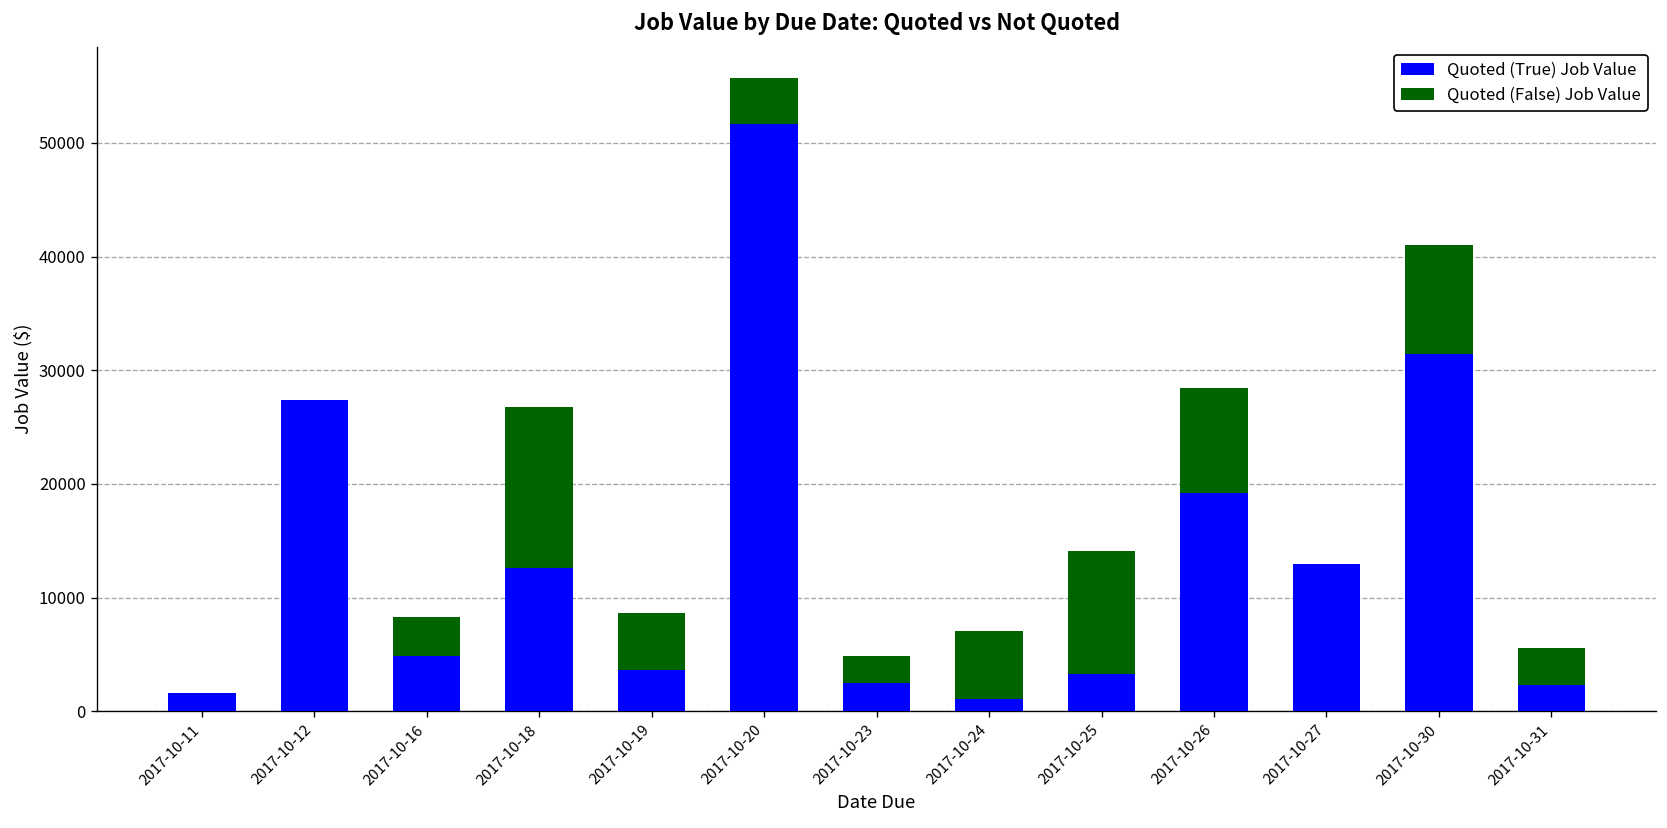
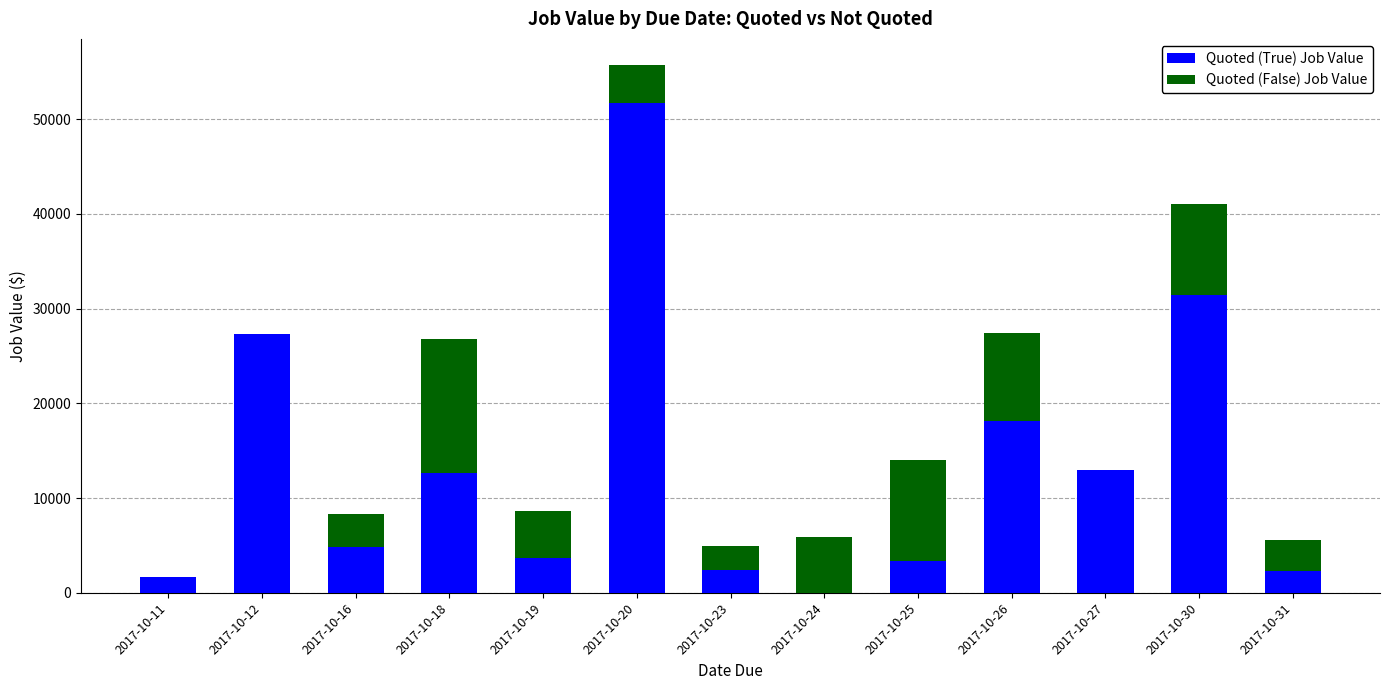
Quoted (True) Job Value, 2017-10-24: 1000 -> 0
Quoted (True) Job Value, 2017-10-26: 19000 -> 18000
